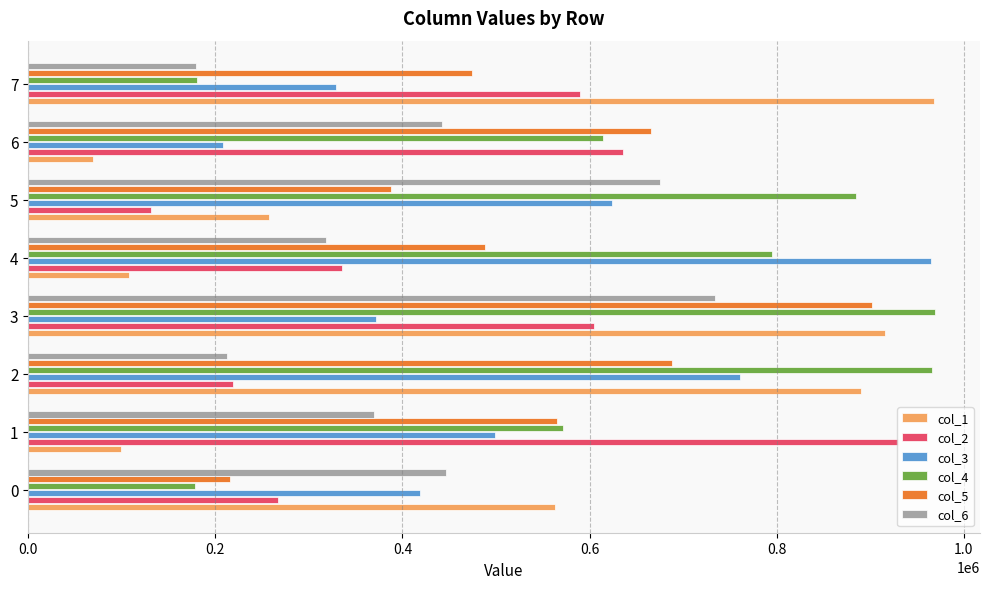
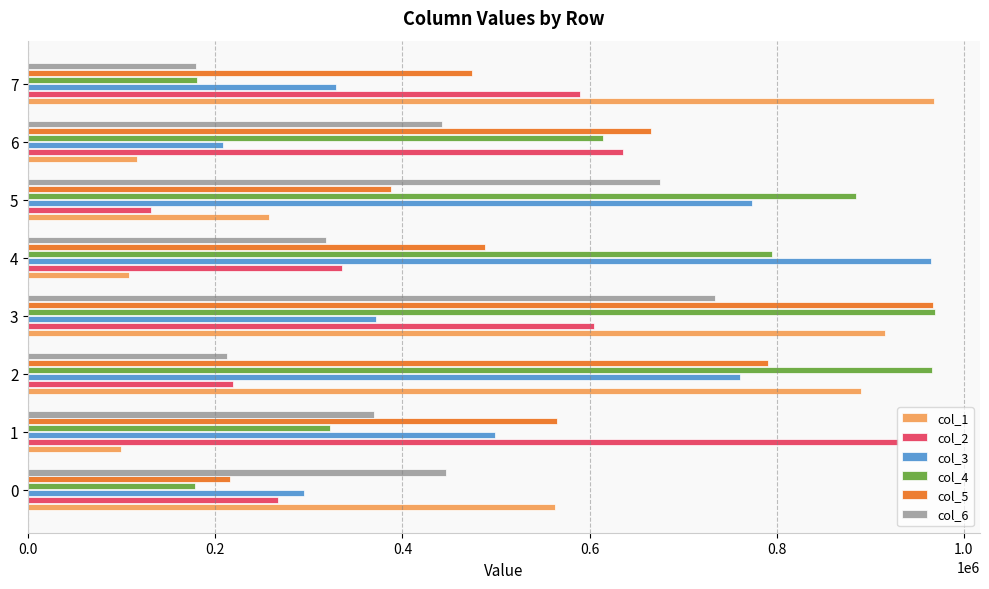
col_1, 6: 70000 -> 120000
col_3, 5: 620000 -> 770000
col_5, 3: 900000 -> 970000
col_5, 2: 690000 -> 790000
col_4, 1: 570000 -> 320000
col_3, 0: 420000 -> 290000
